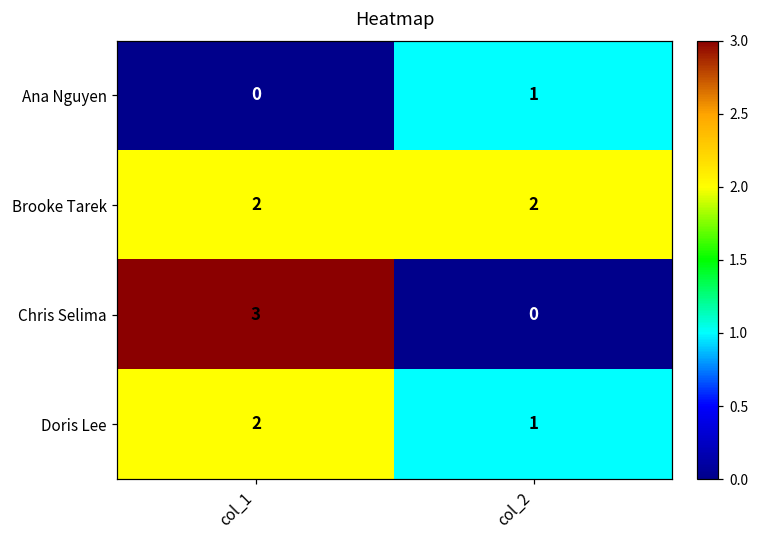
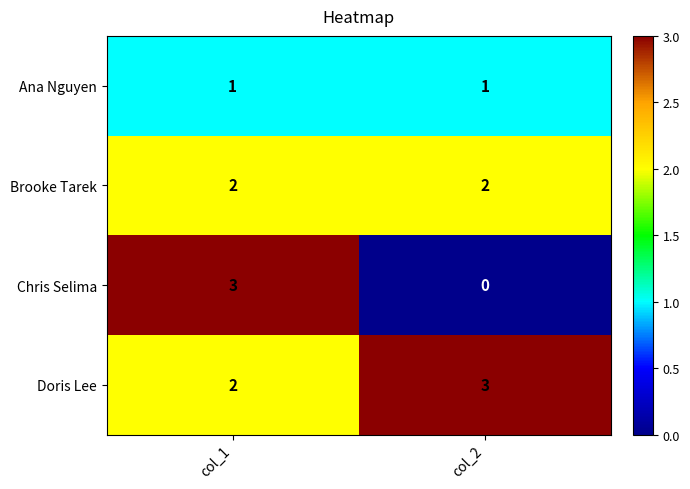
Ana Nguyen, col_1: 0 -> 1
Doris Lee, col_2: 1 -> 3
